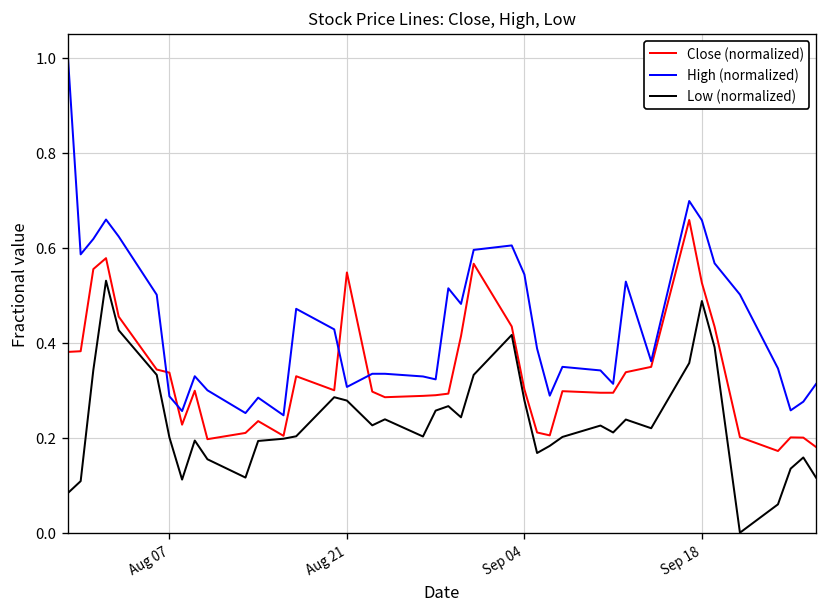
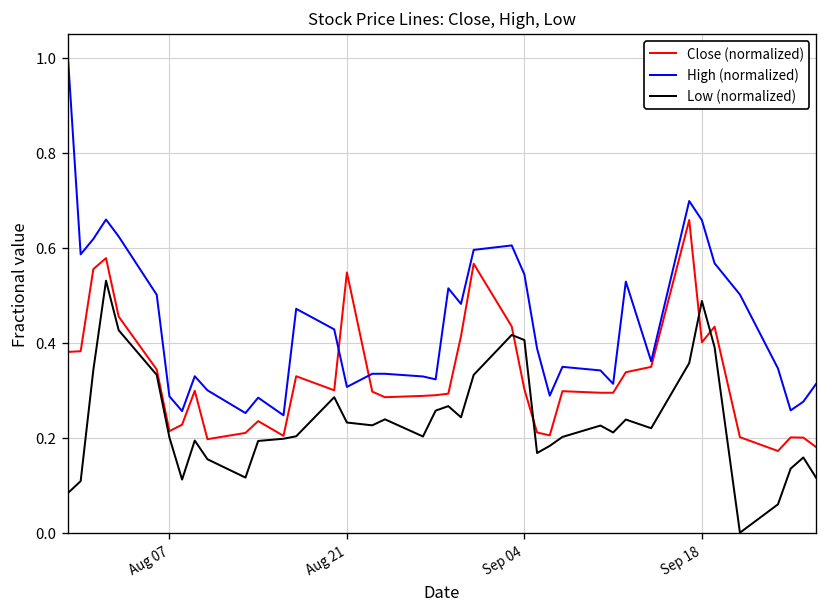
Close (normalized), Aug 07: 0.34 -> 0.21
Low (normalized), Aug 21: 0.28 -> 0.23
Low (normalized), Sep 04: 0.28 -> 0.41
Close (normalized), Sep 18: 0.53 -> 0.40
